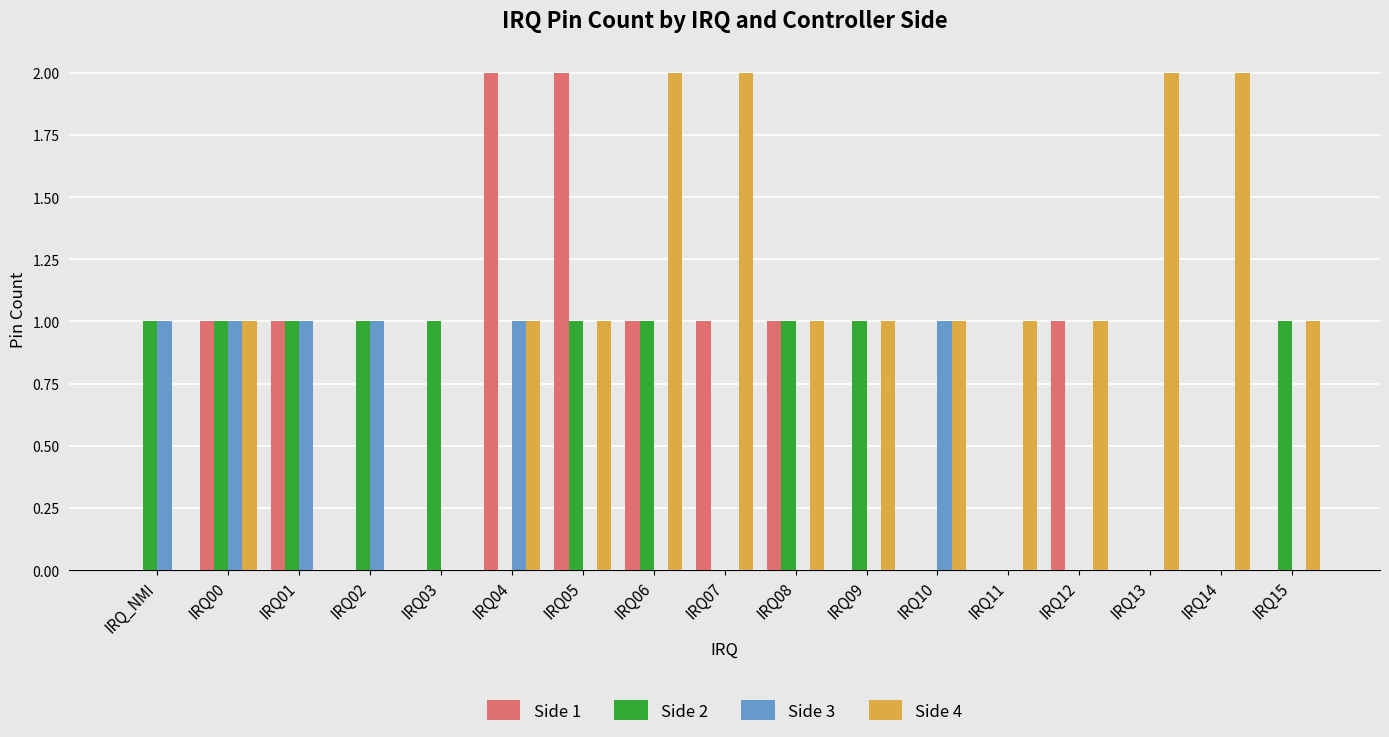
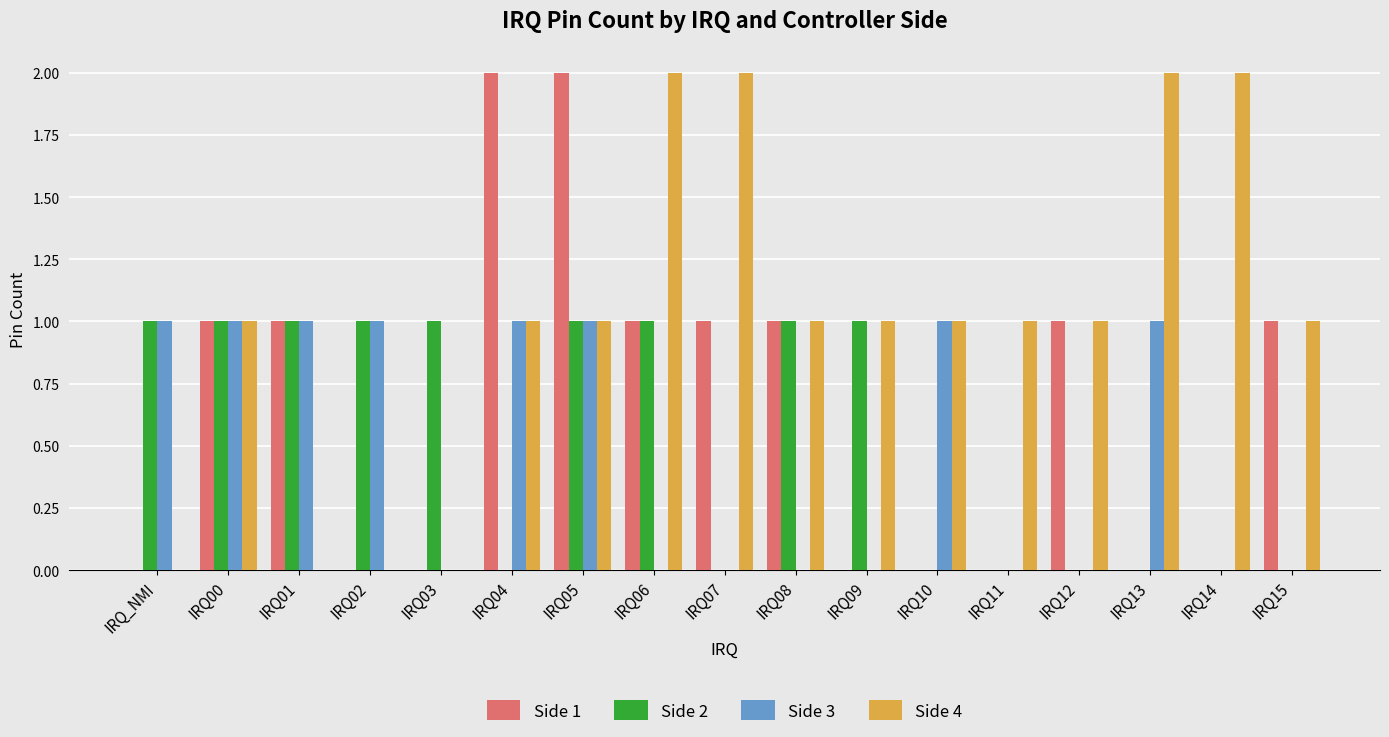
Side 3, IRQ05: 0 -> 1
Side 3, IRQ13: 0 -> 1
Side 1, IRQ15: 0 -> 1
Side 2, IRQ15: 1 -> 0
